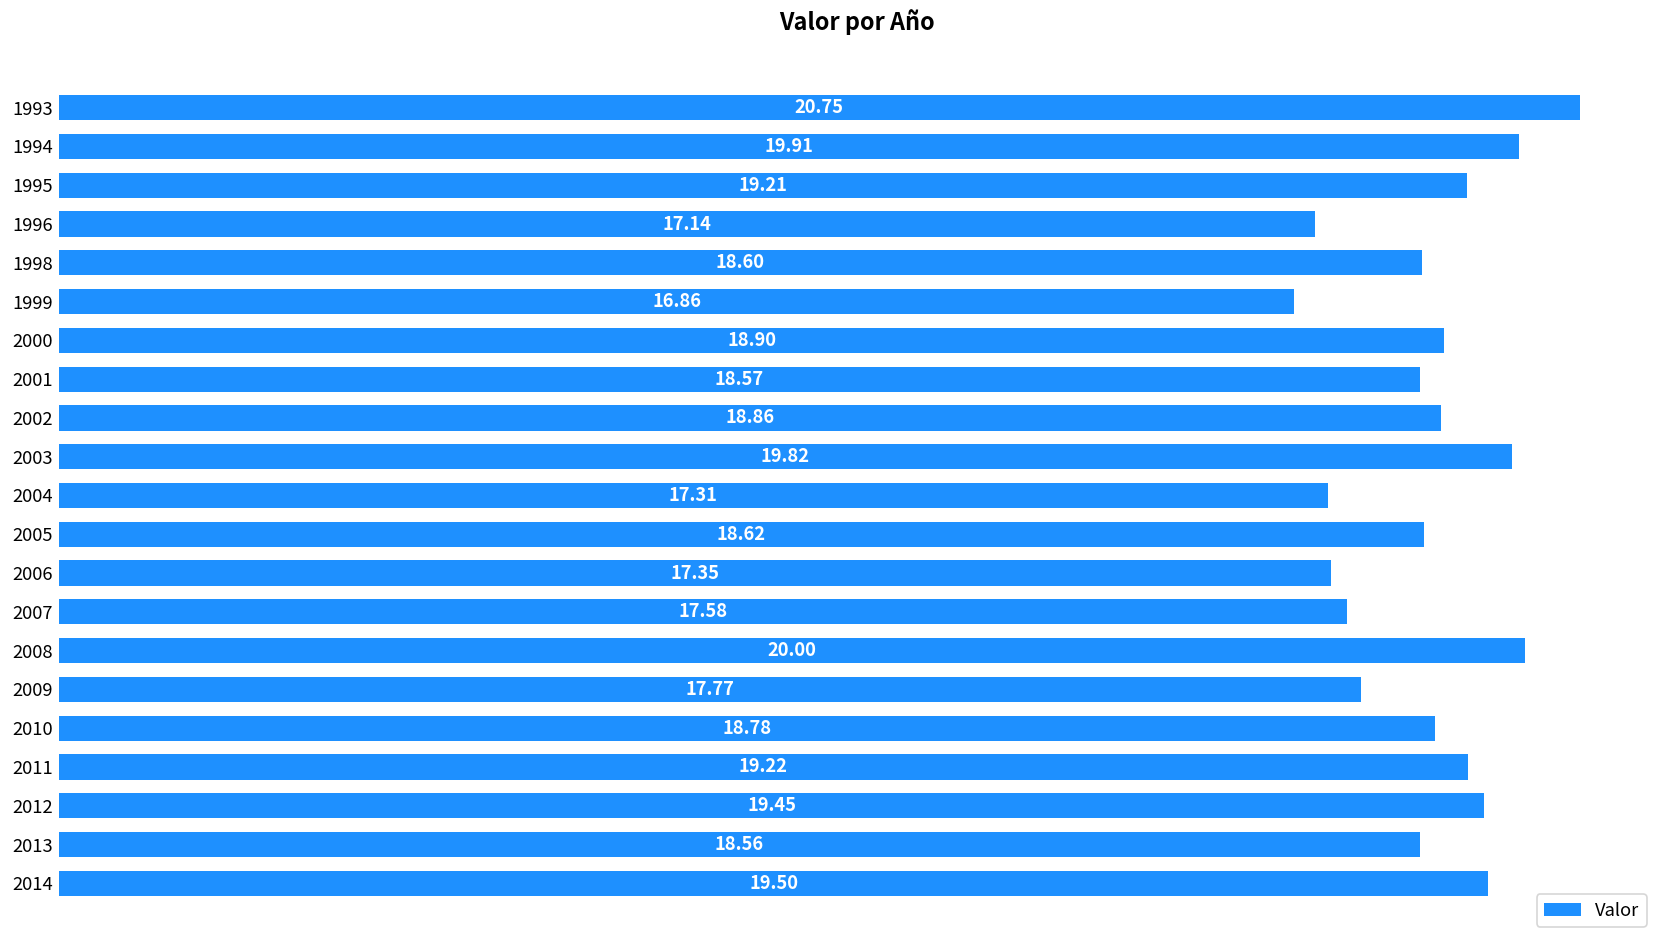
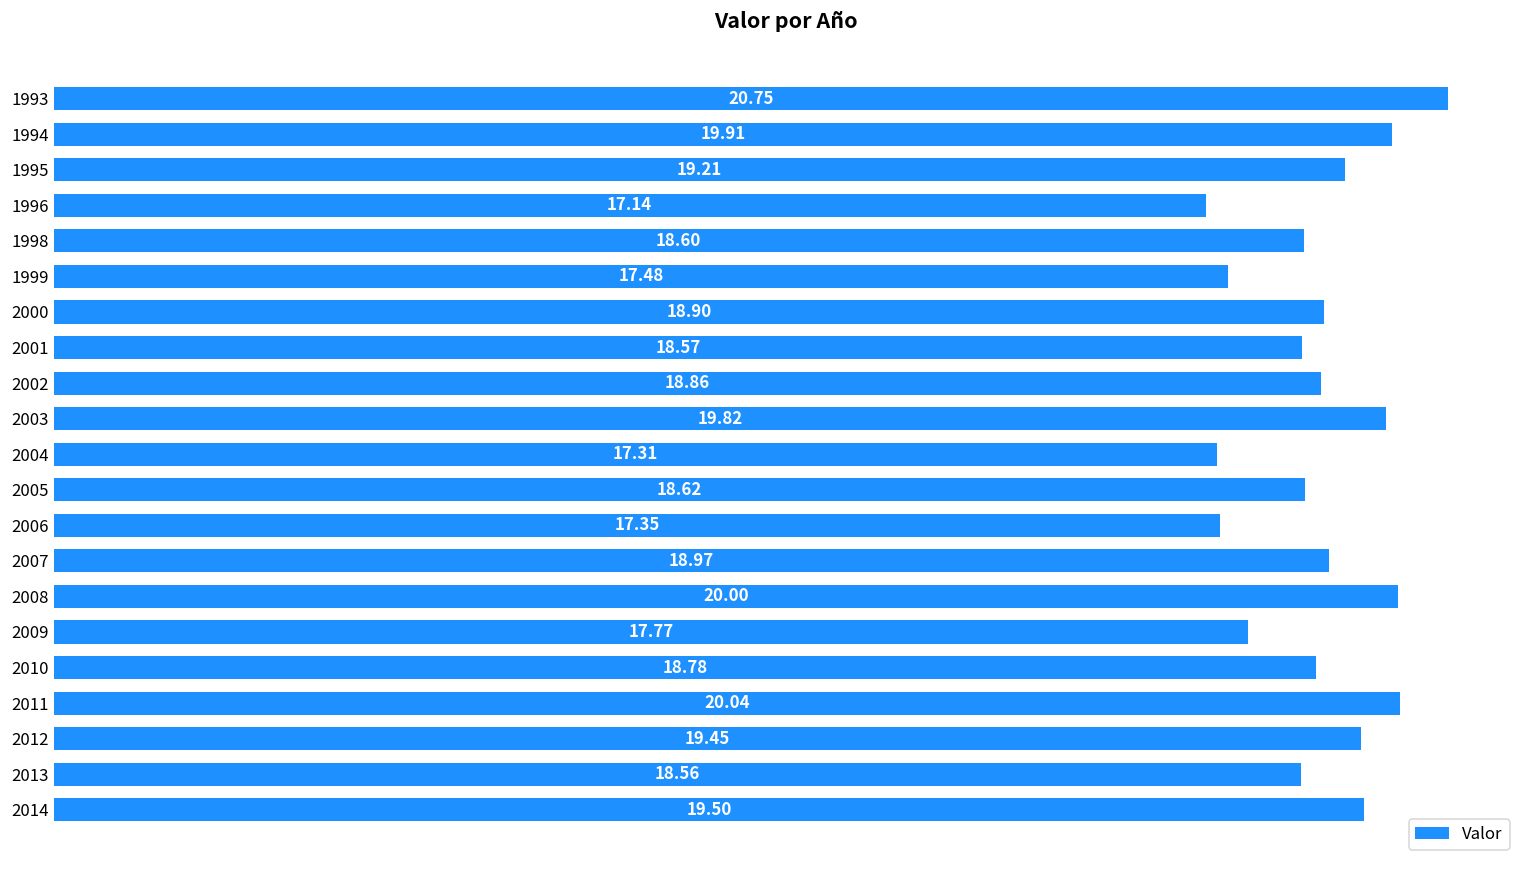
1999: 16.86 -> 17.48
2007: 17.58 -> 18.97
2011: 19.22 -> 20.04
